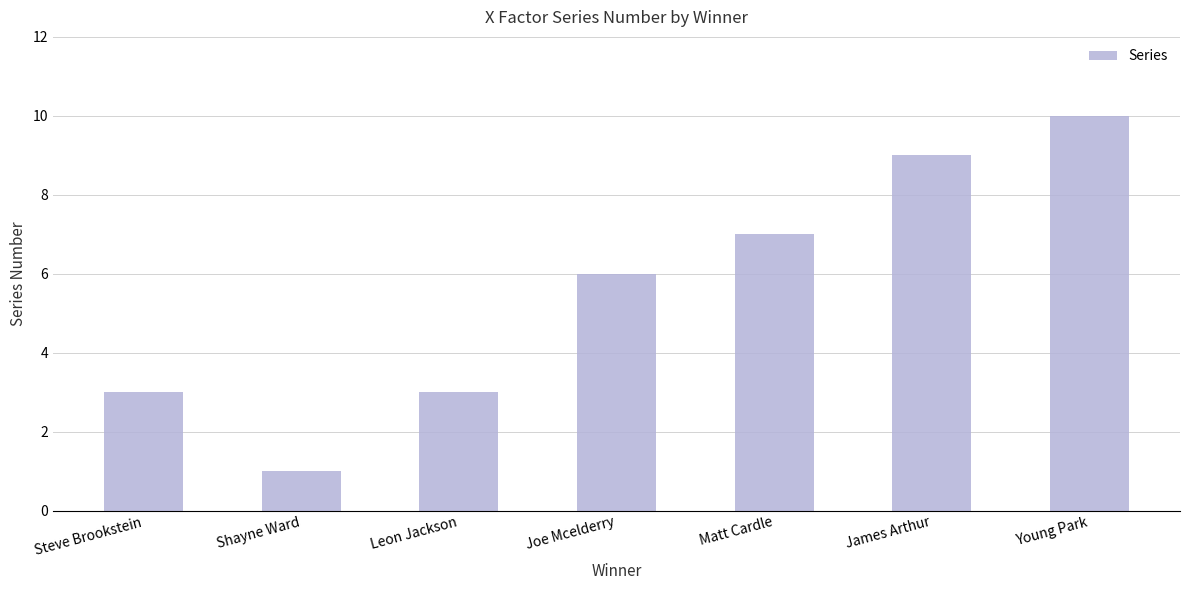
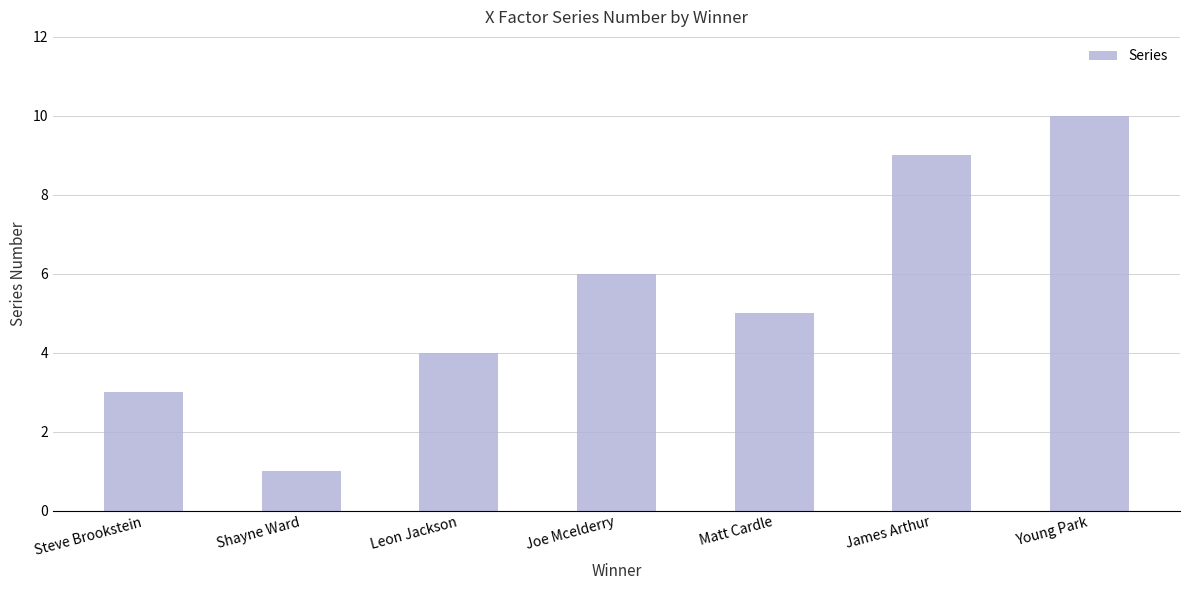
Leon Jackson: 3 -> 4
Matt Cardle: 7 -> 5
